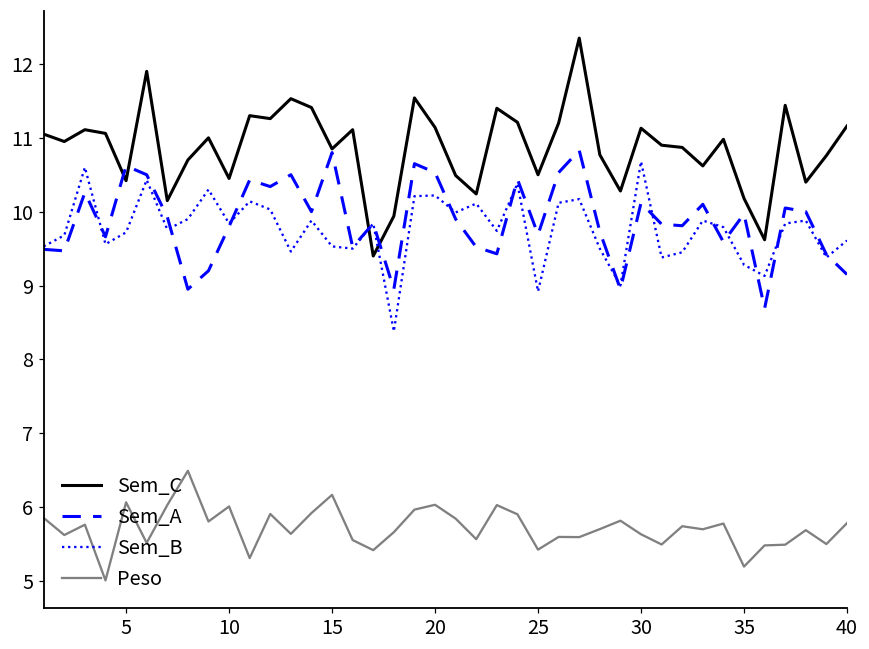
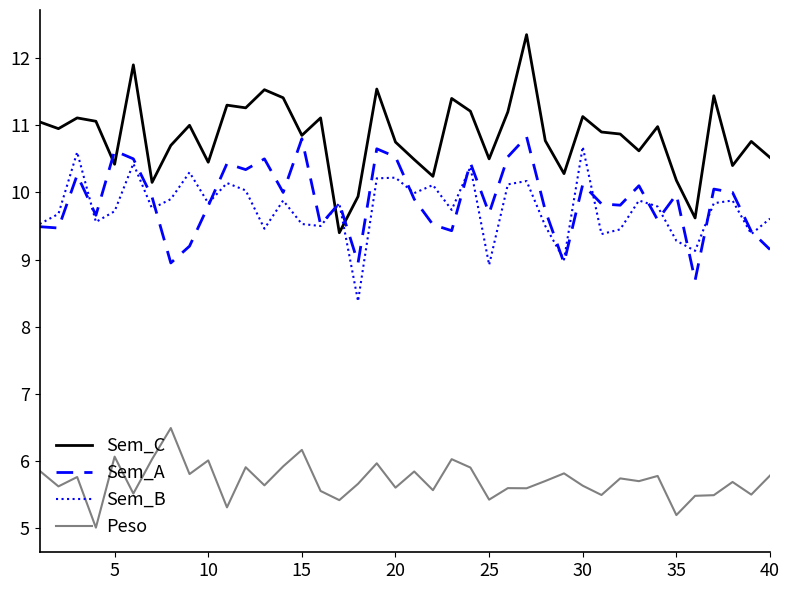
Sem_C, 20: 11.1 -> 10.8
Peso, 20: 6.0 -> 5.6
Sem_C, 40: 11.2 -> 10.5
